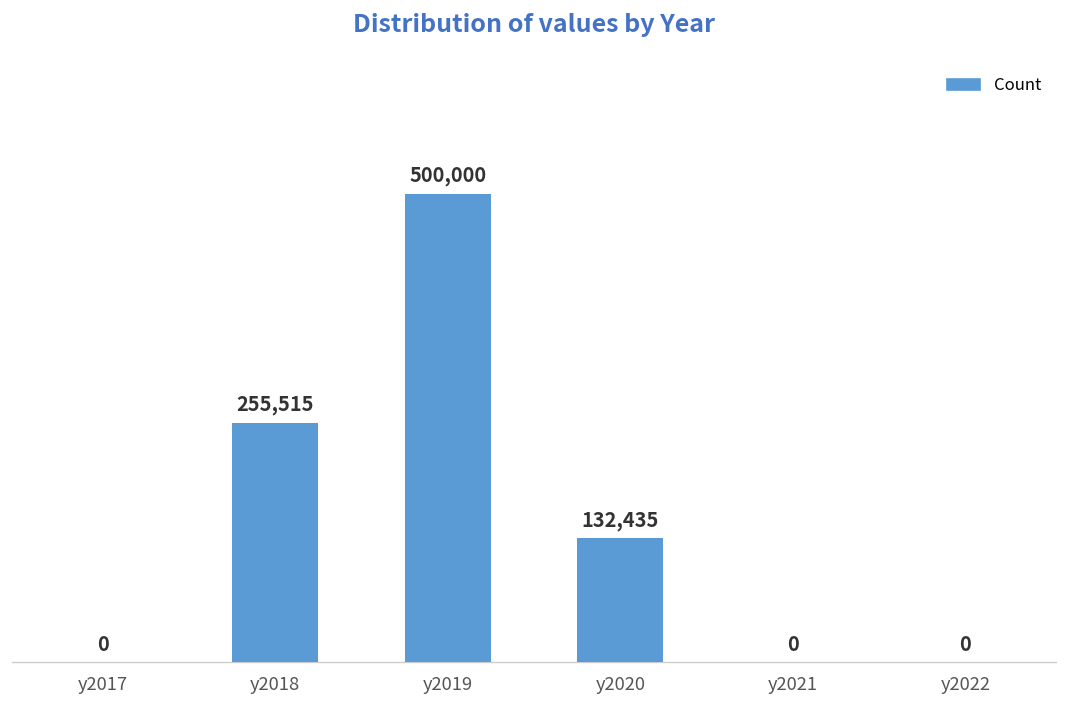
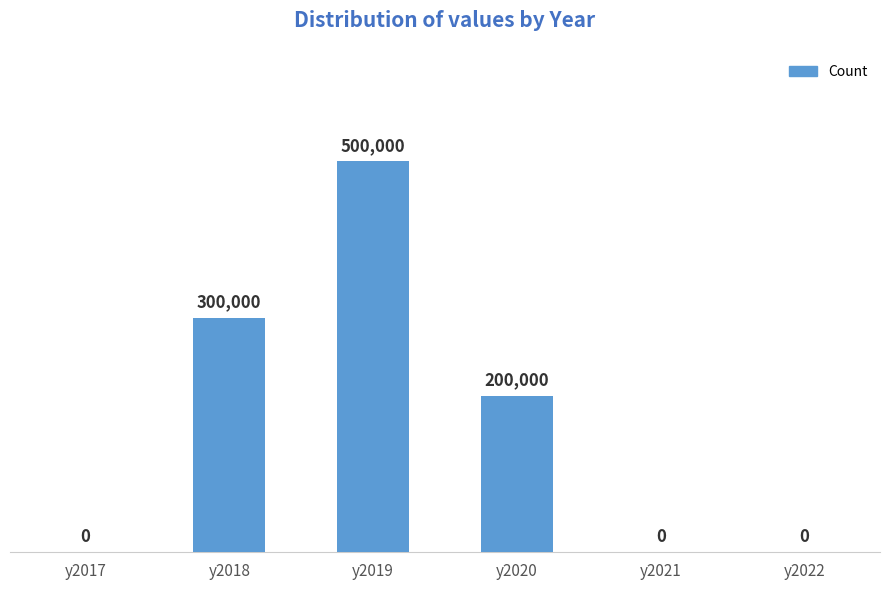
y2018: 255,515 -> 300,000
y2020: 132,435 -> 200,000
